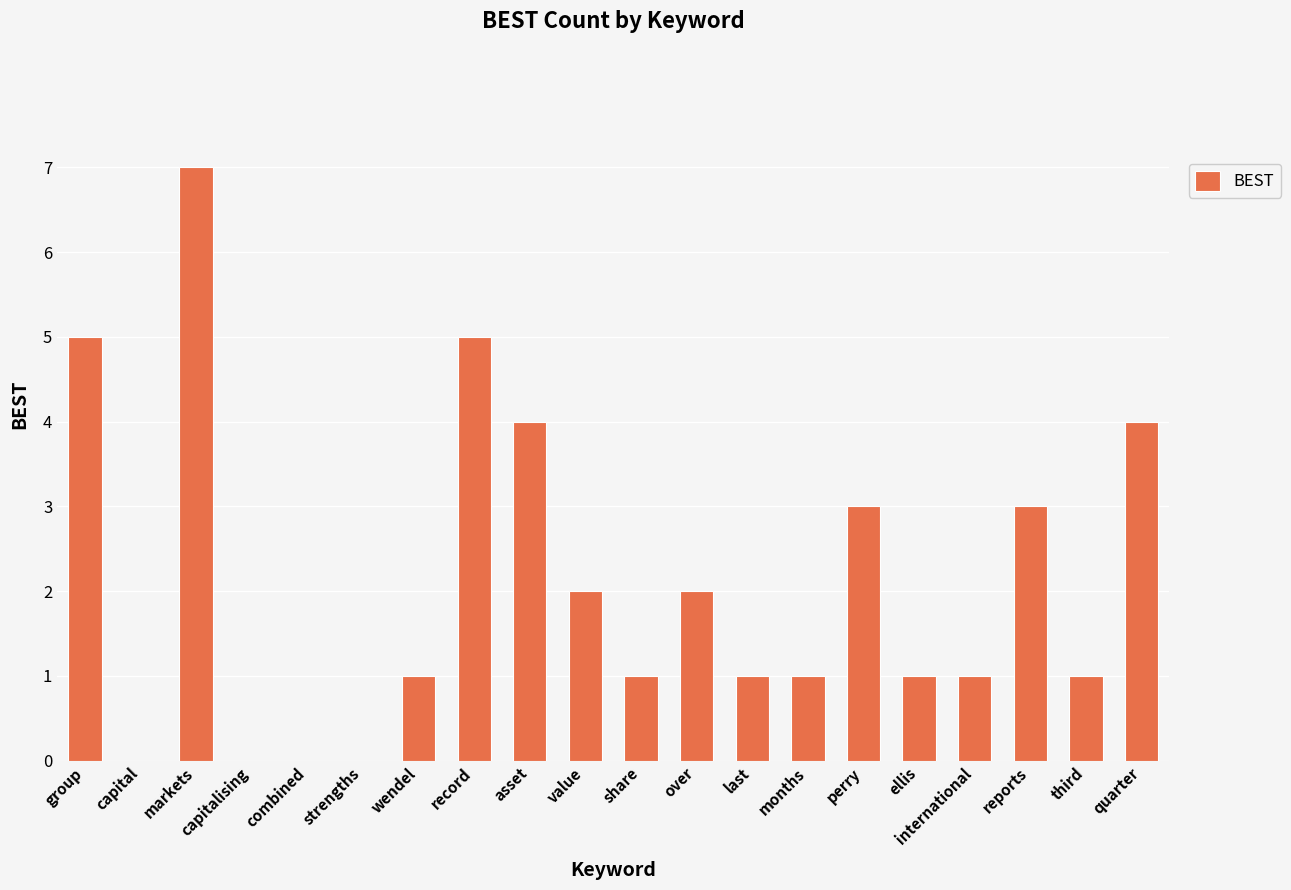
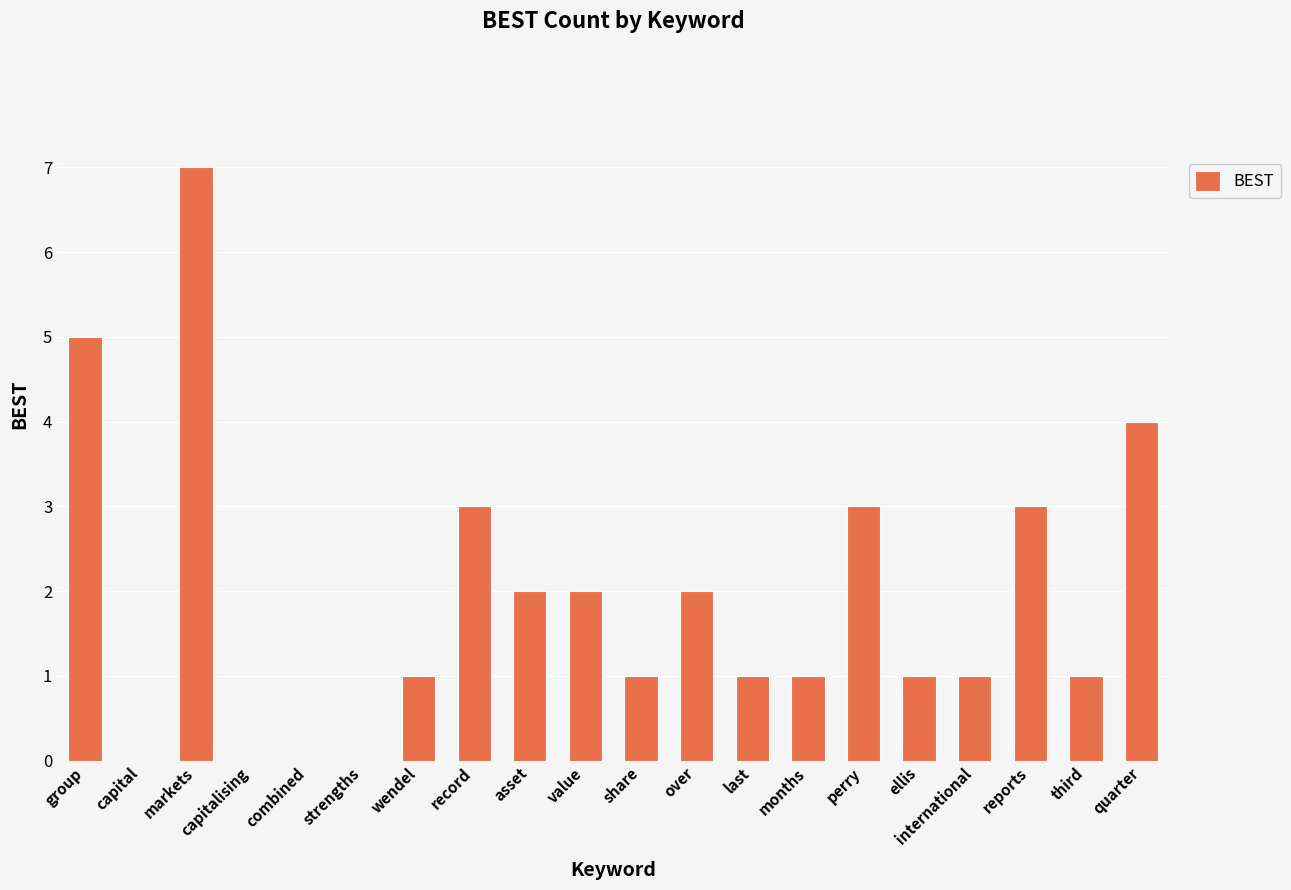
record: 5 -> 3
asset: 4 -> 2
